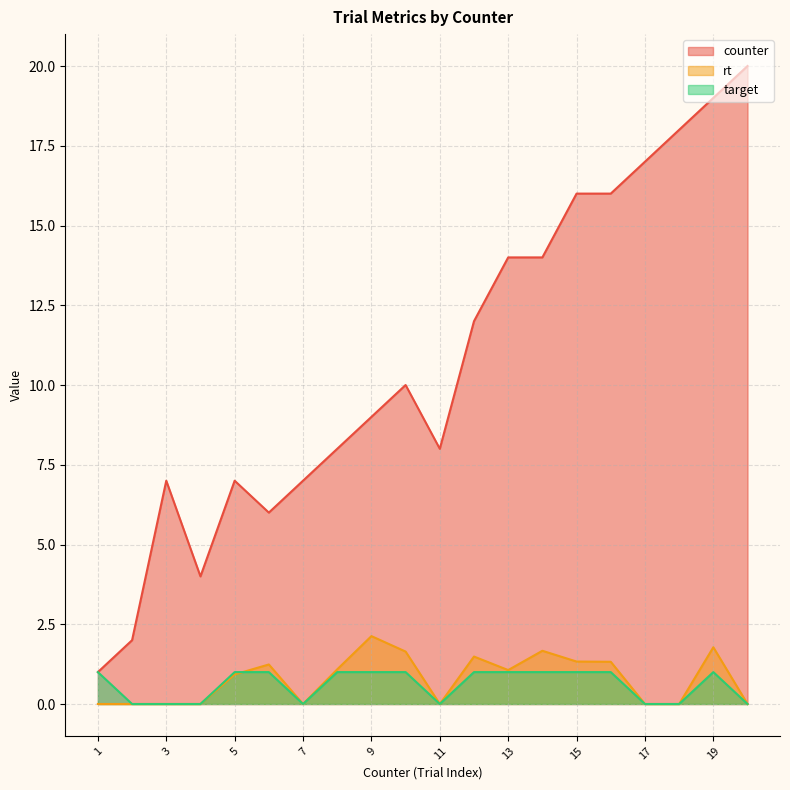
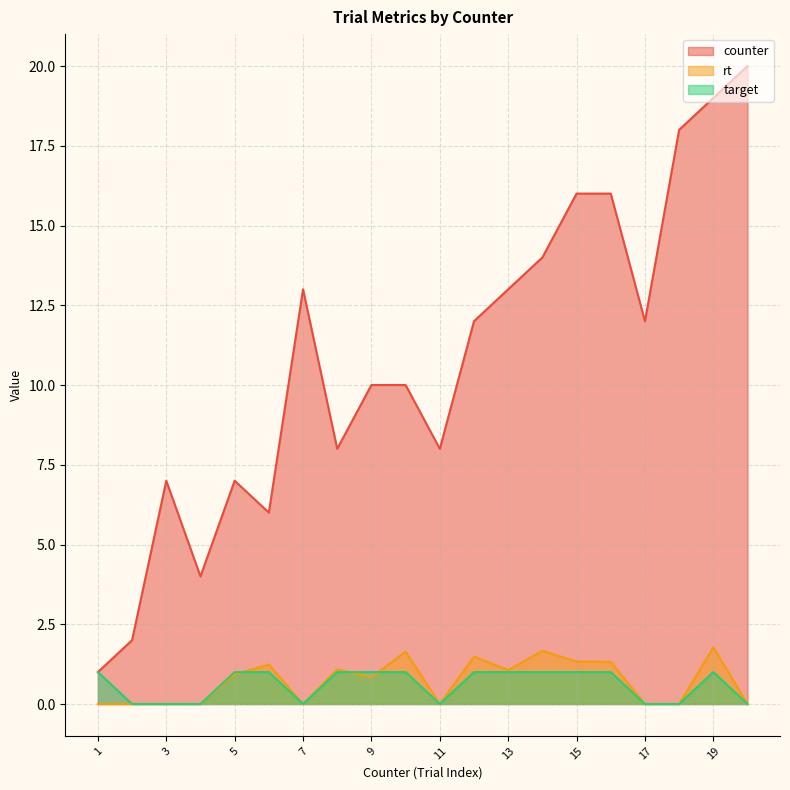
counter, 7: 7 -> 13
counter, 9: 9 -> 10
rt, 9: 2.1 -> 0.8
counter, 13: 14 -> 13
counter, 17: 17 -> 12
